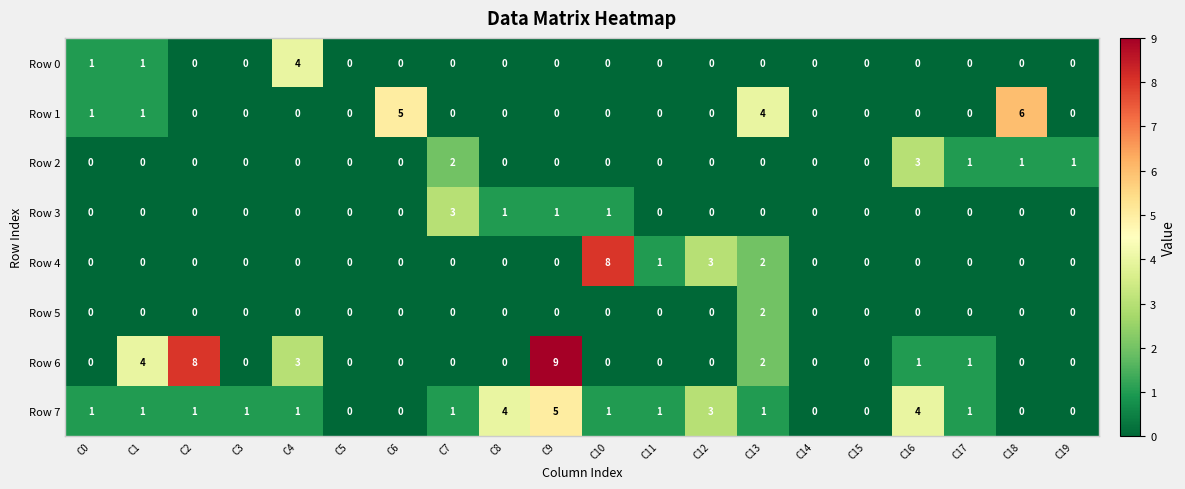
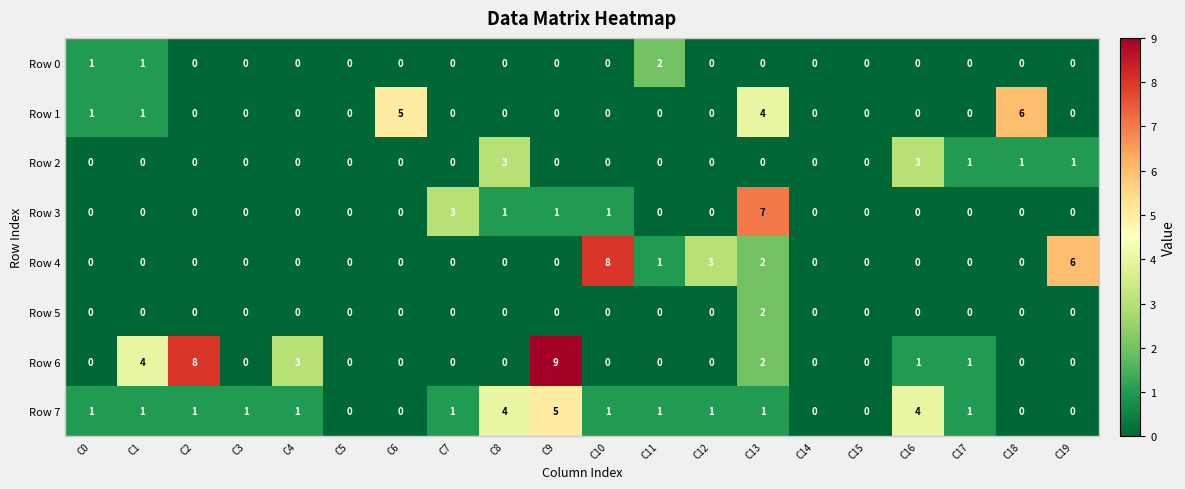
Row 0, C4: 4 -> 0
Row 0, C11: 0 -> 2
Row 2, C7: 2 -> 0
Row 2, C8: 0 -> 3
Row 3, C13: 0 -> 7
Row 4, C19: 0 -> 6
Row 7, C12: 3 -> 1
